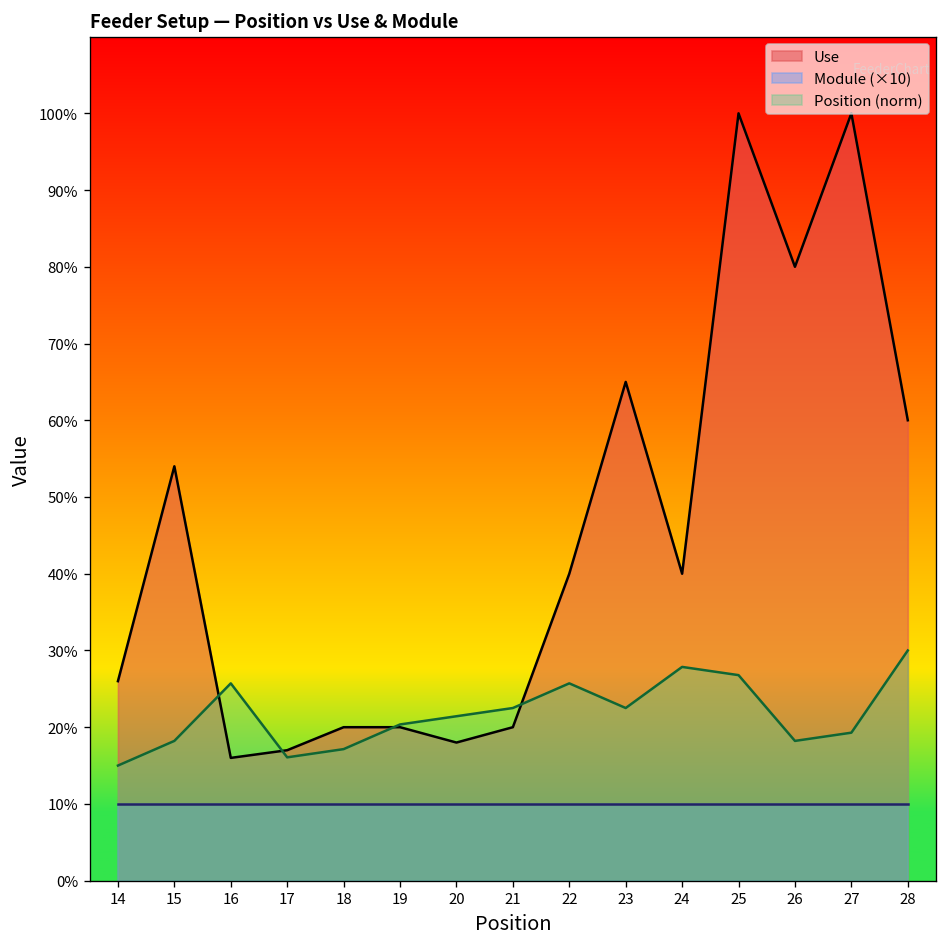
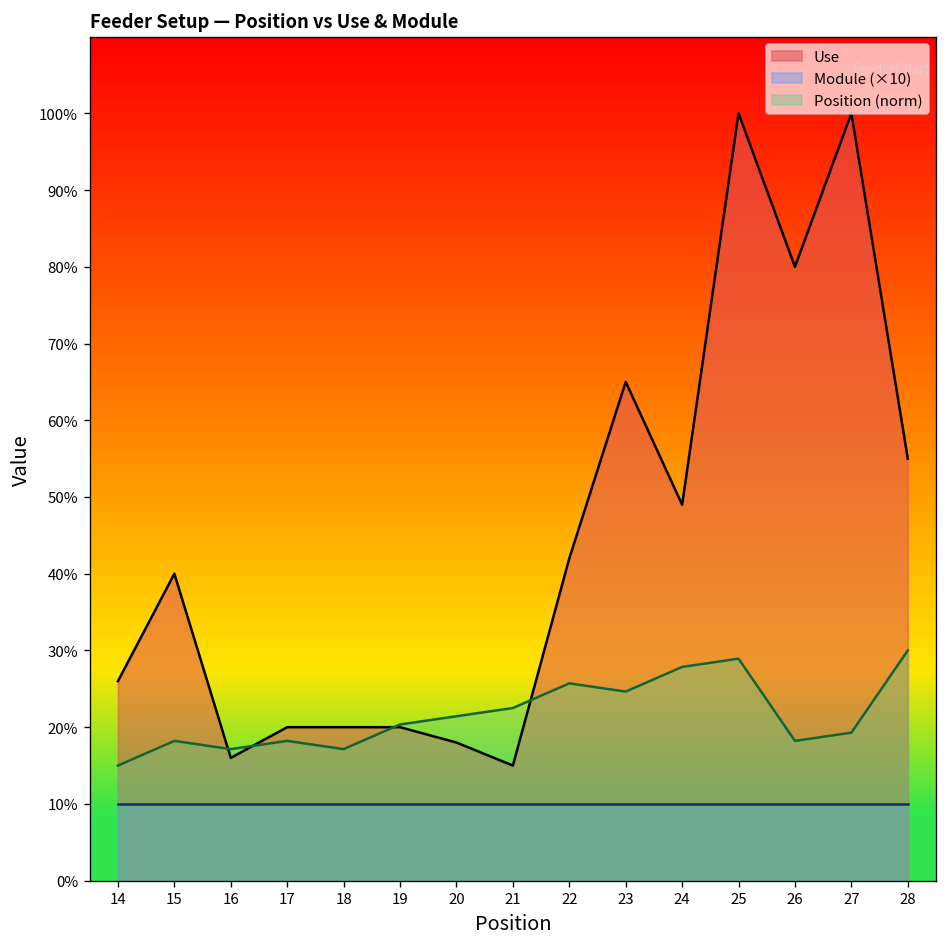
Use, 15: 54% -> 40%
Position (norm), 16: 26% -> 17%
Use, 17: 17% -> 20%
Position (norm), 17: 16% -> 18%
Use, 21: 20% -> 15%
Use, 22: 40% -> 42%
Position (norm), 23: 23% -> 25%
Use, 24: 40% -> 49%
Position (norm), 25: 27% -> 29%
Use, 28: 60% -> 55%
